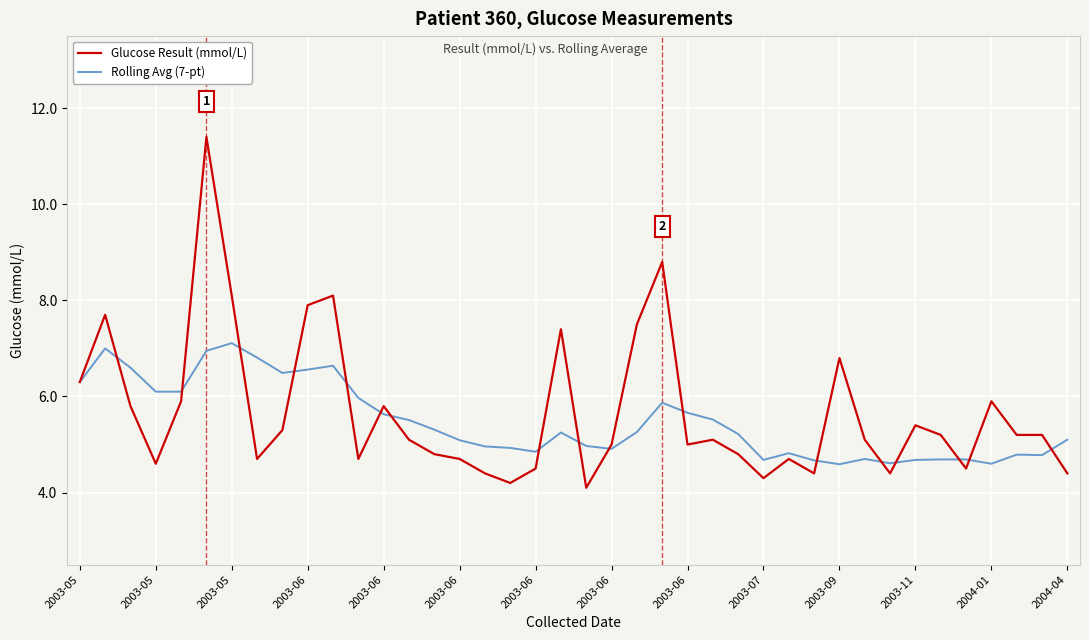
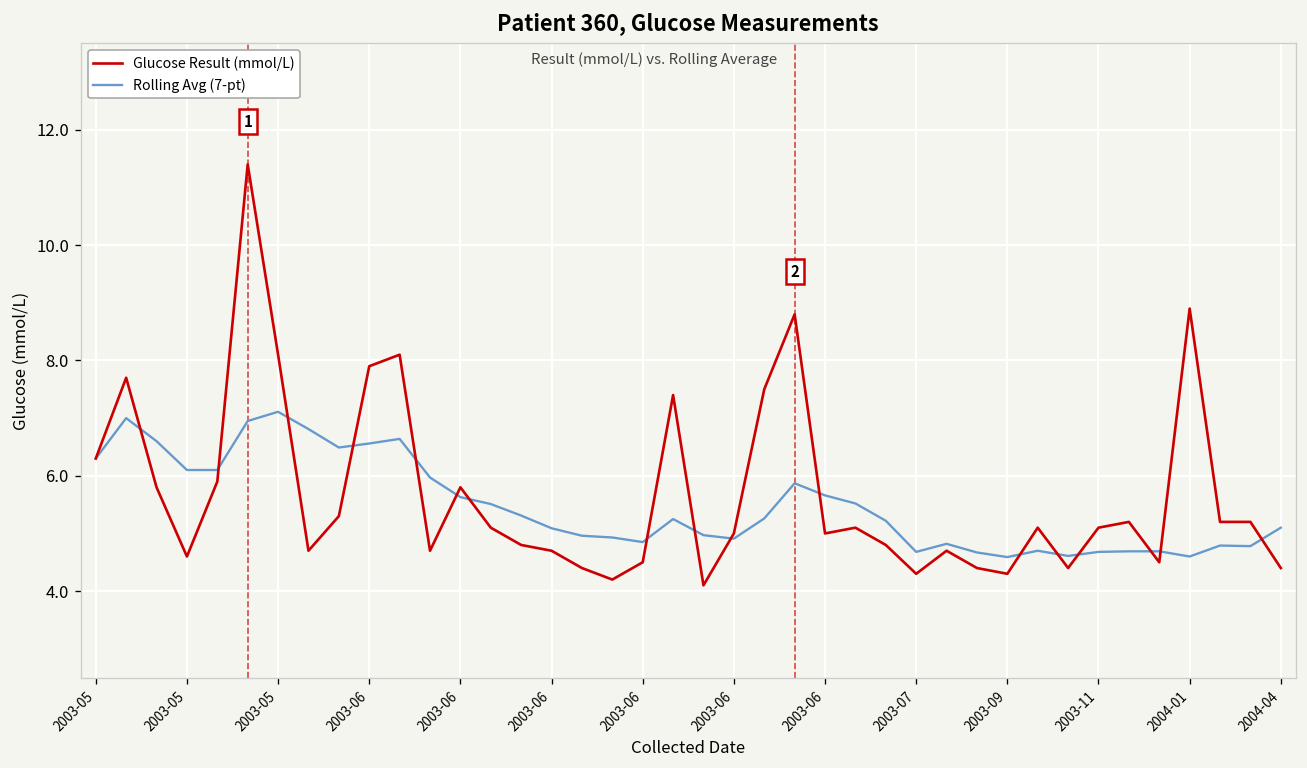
Glucose Result (mmol/L), 2003-09: 6.8 -> 4.3
Glucose Result (mmol/L), 2003-11: 5.4 -> 5.1
Glucose Result (mmol/L), 2004-01: 5.9 -> 8.9
